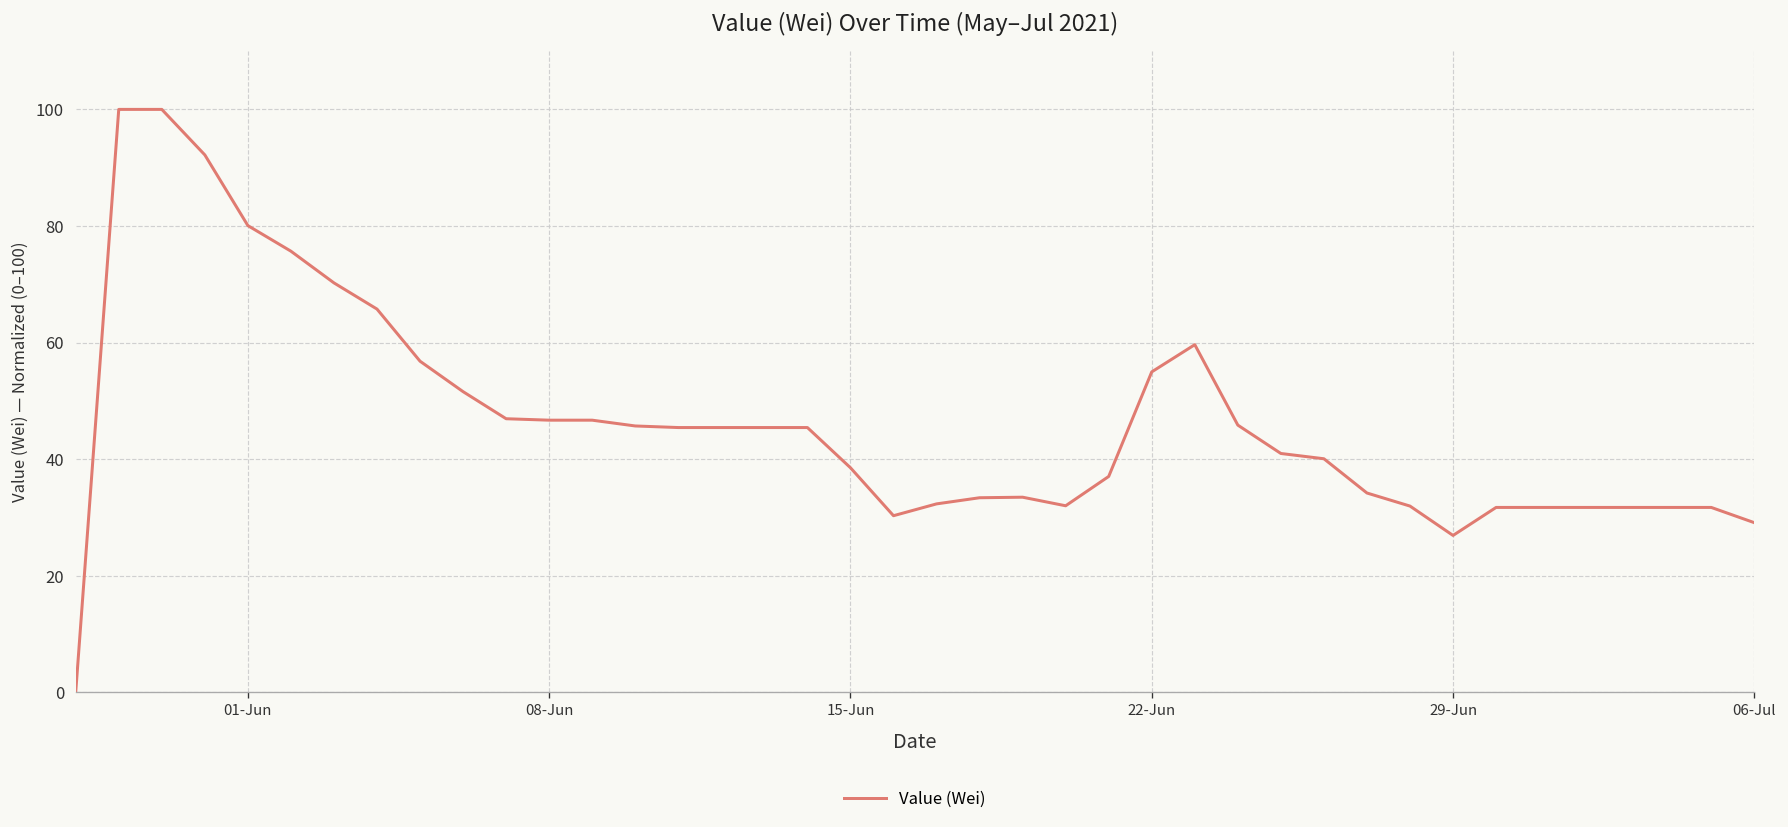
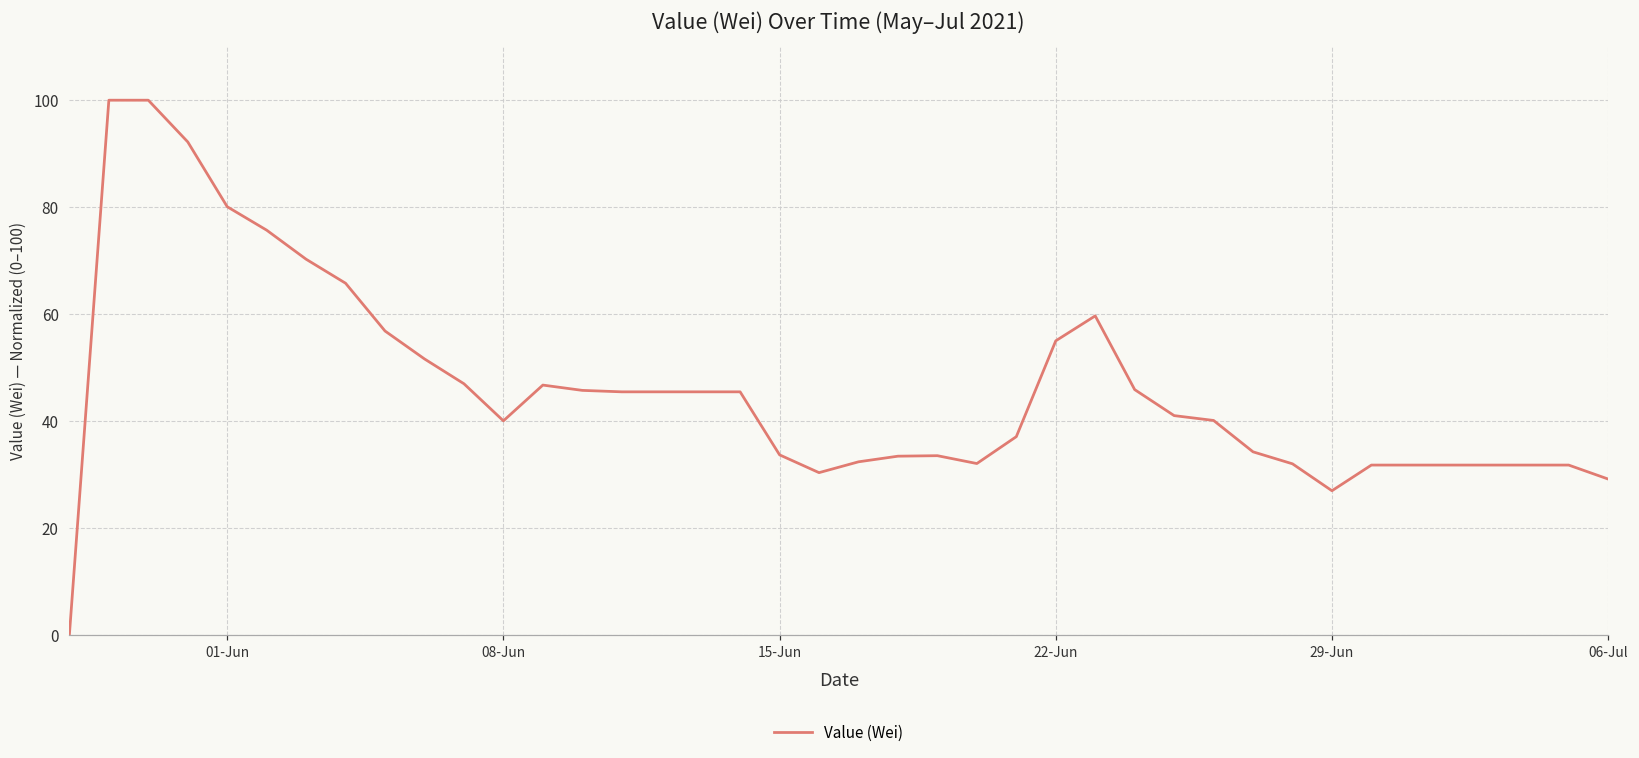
08-Jun: 47 -> 40
15-Jun: 39 -> 34
